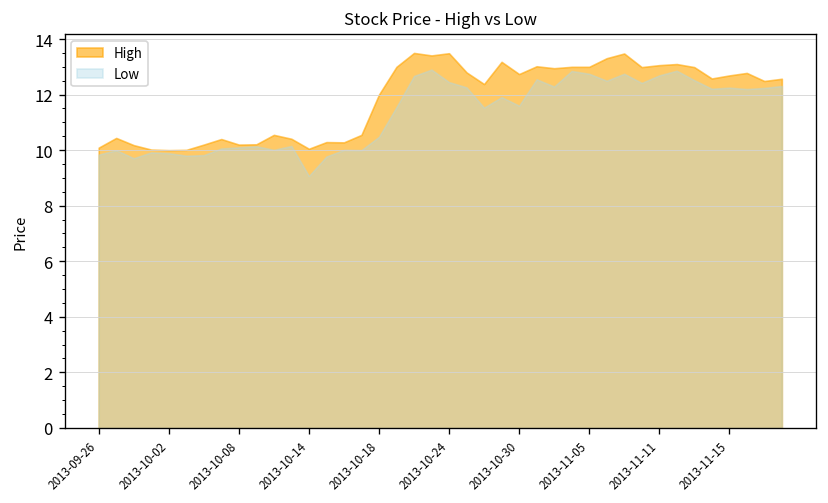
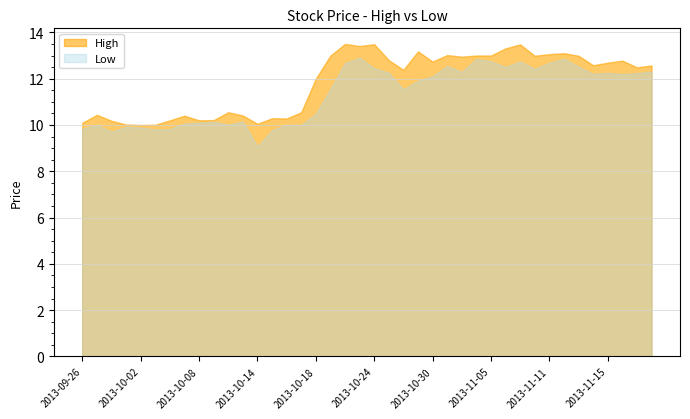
Low, 2013-10-30: 11.6 -> 12.1
